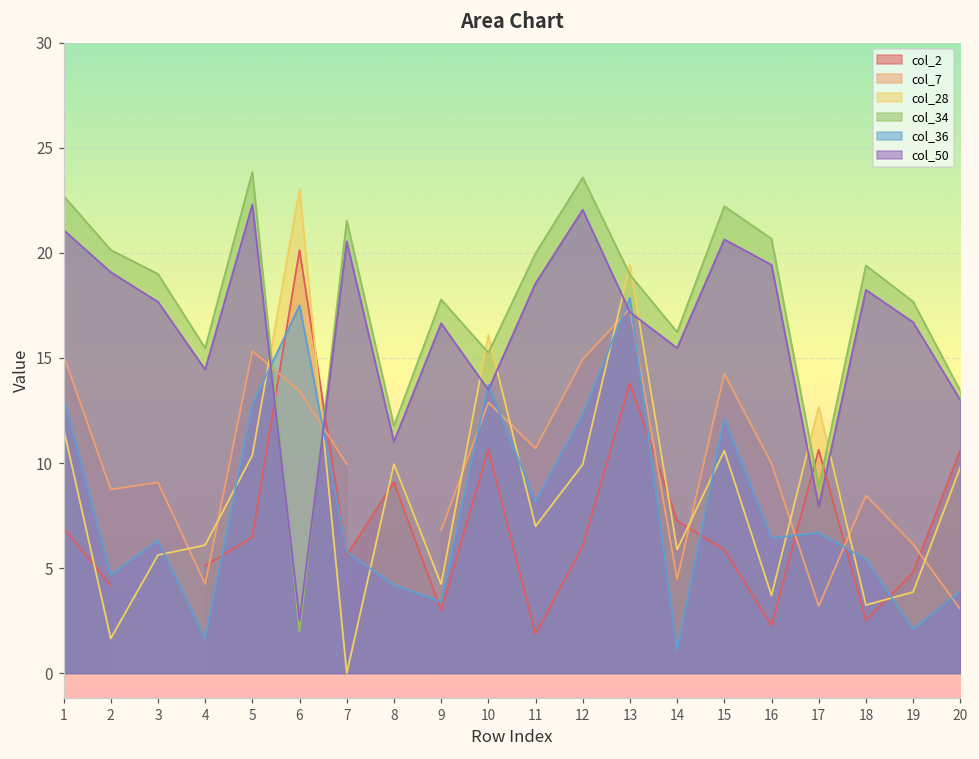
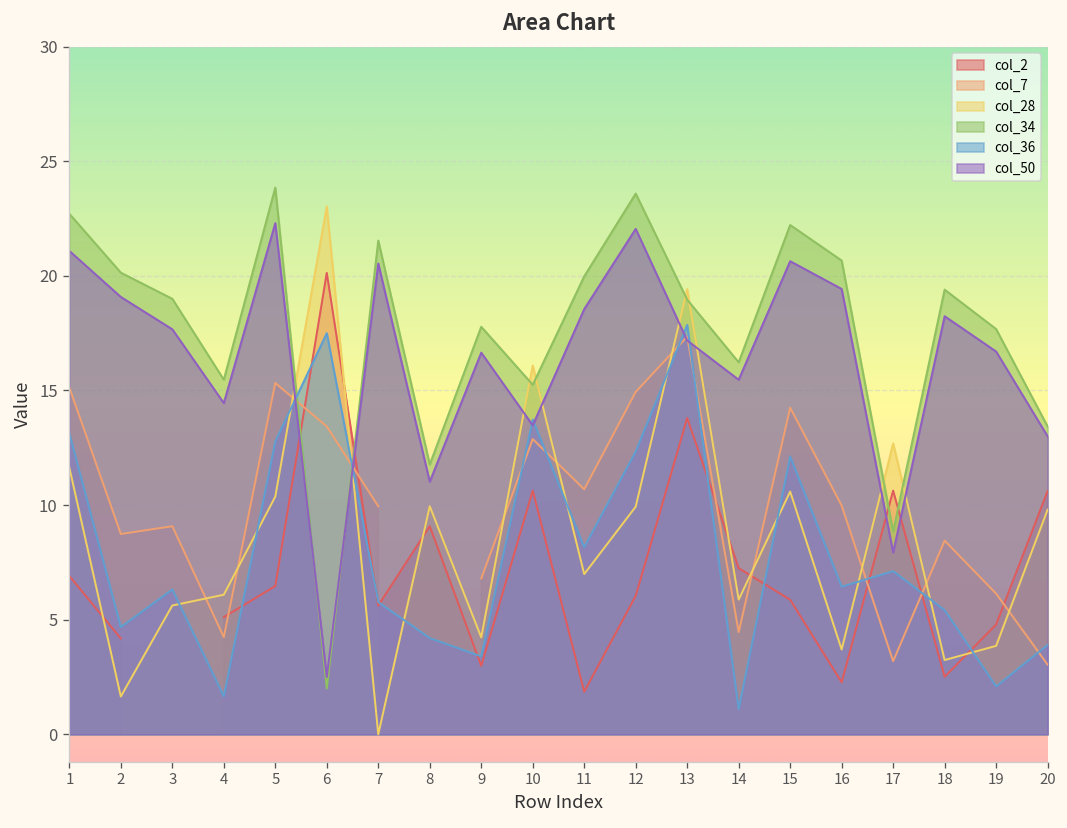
col_36, 17: 6.7 -> 7.1
